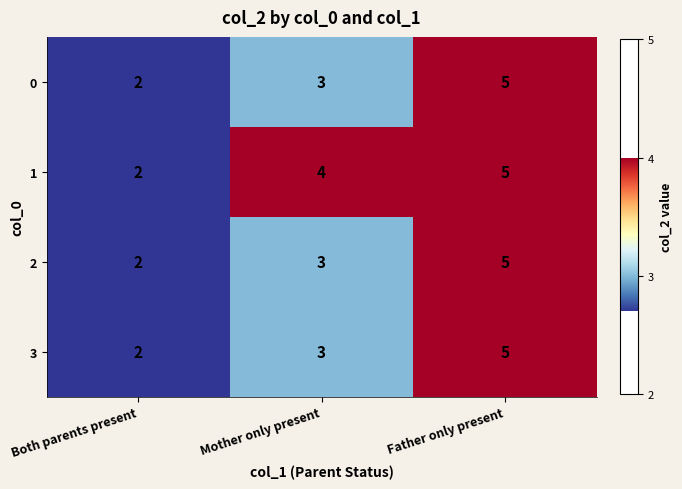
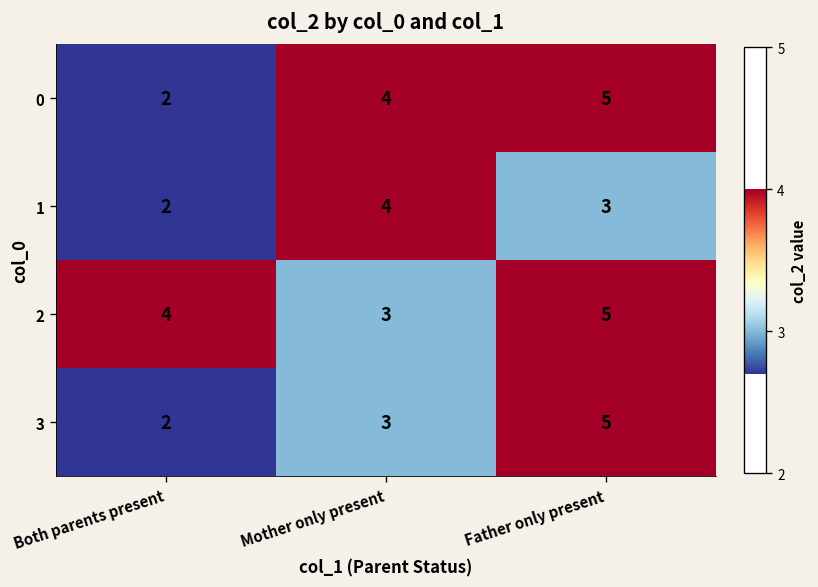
0, Mother only present: 3 -> 4
1, Father only present: 5 -> 3
2, Both parents present: 2 -> 4
